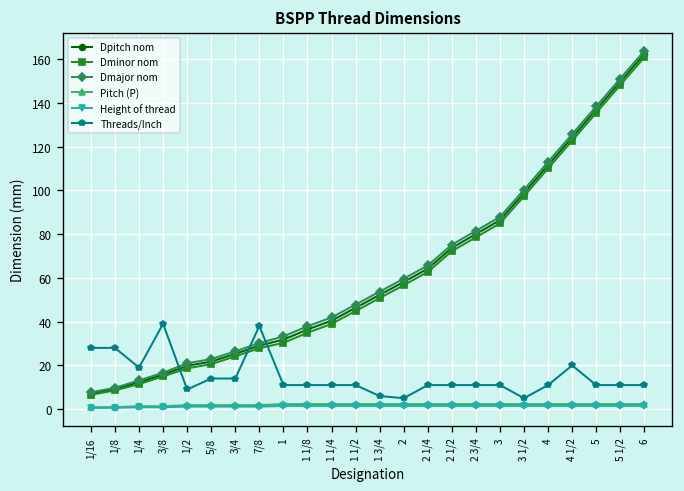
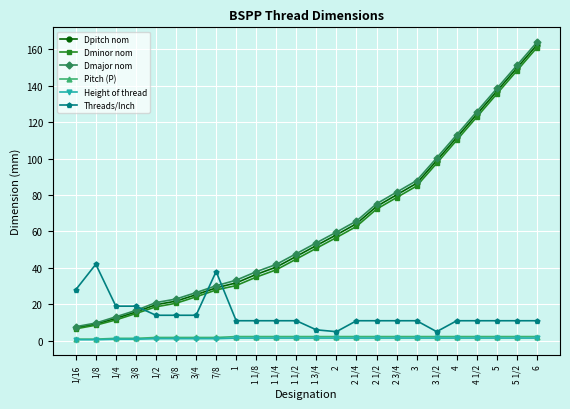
Threads/Inch, 1/8: 28 -> 42
Threads/Inch, 3/8: 39 -> 19
Threads/Inch, 1/2: 9 -> 14
Threads/Inch, 4 1/2: 20 -> 11
